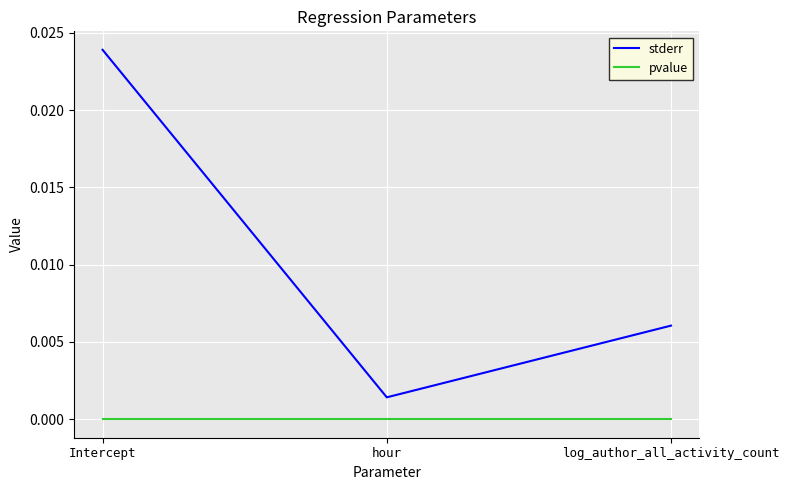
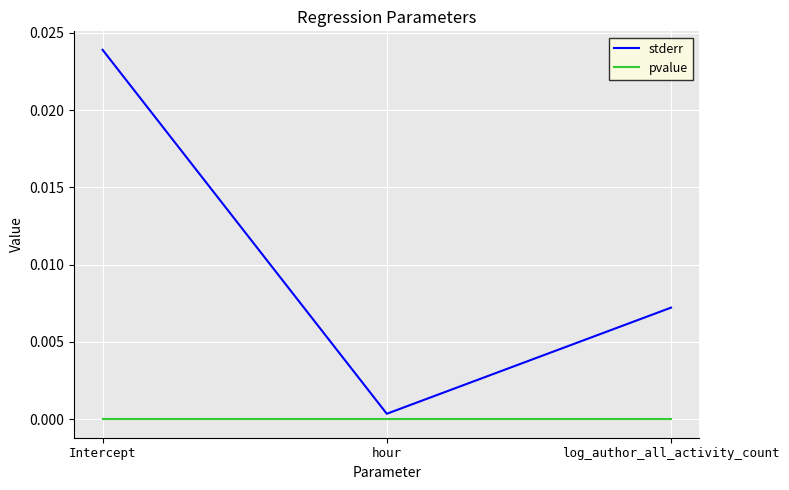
stderr, hour: 0.0014 -> 0.0004
stderr, log_author_all_activity_count: 0.0061 -> 0.0072
